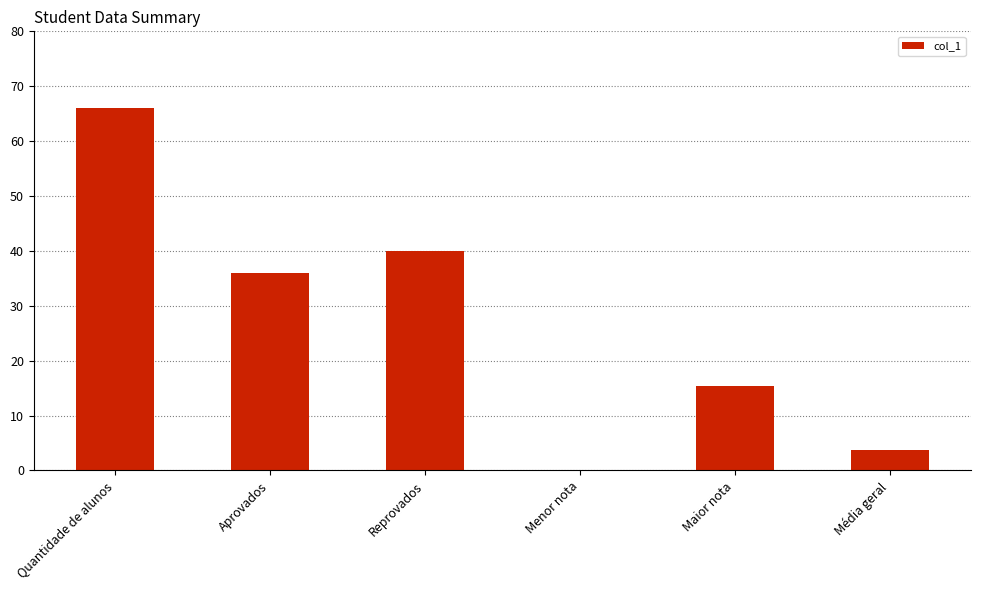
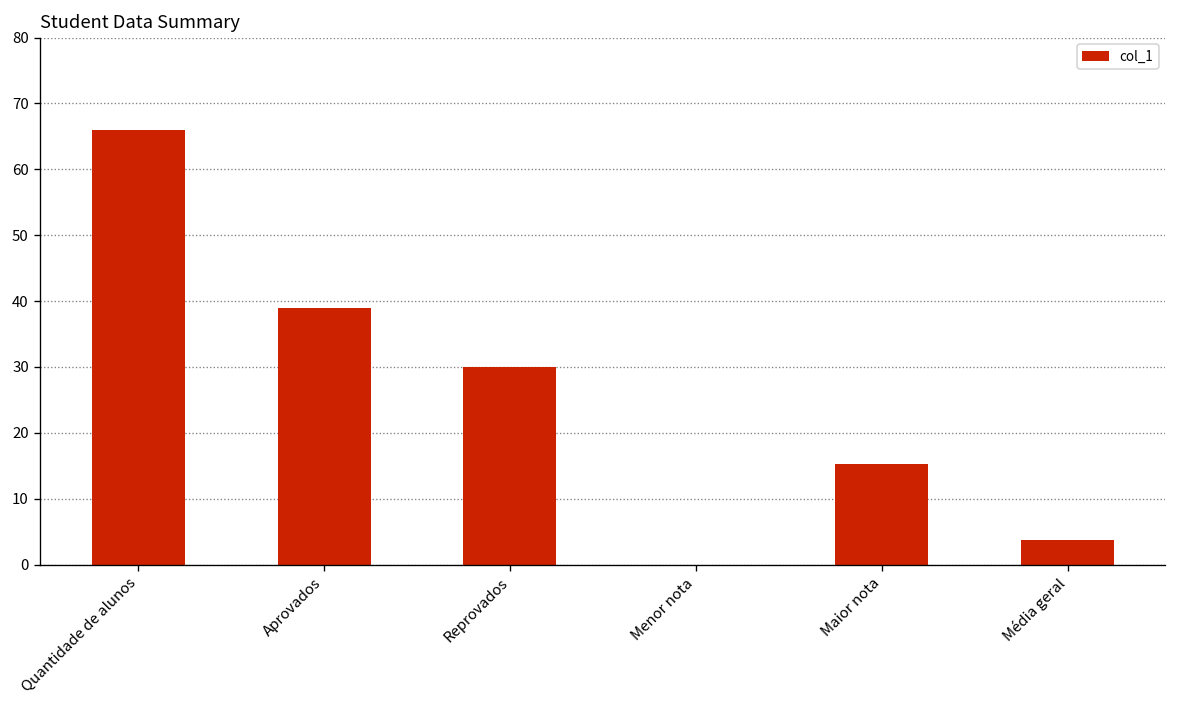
Aprovados: 36 -> 39
Reprovados: 40 -> 30
